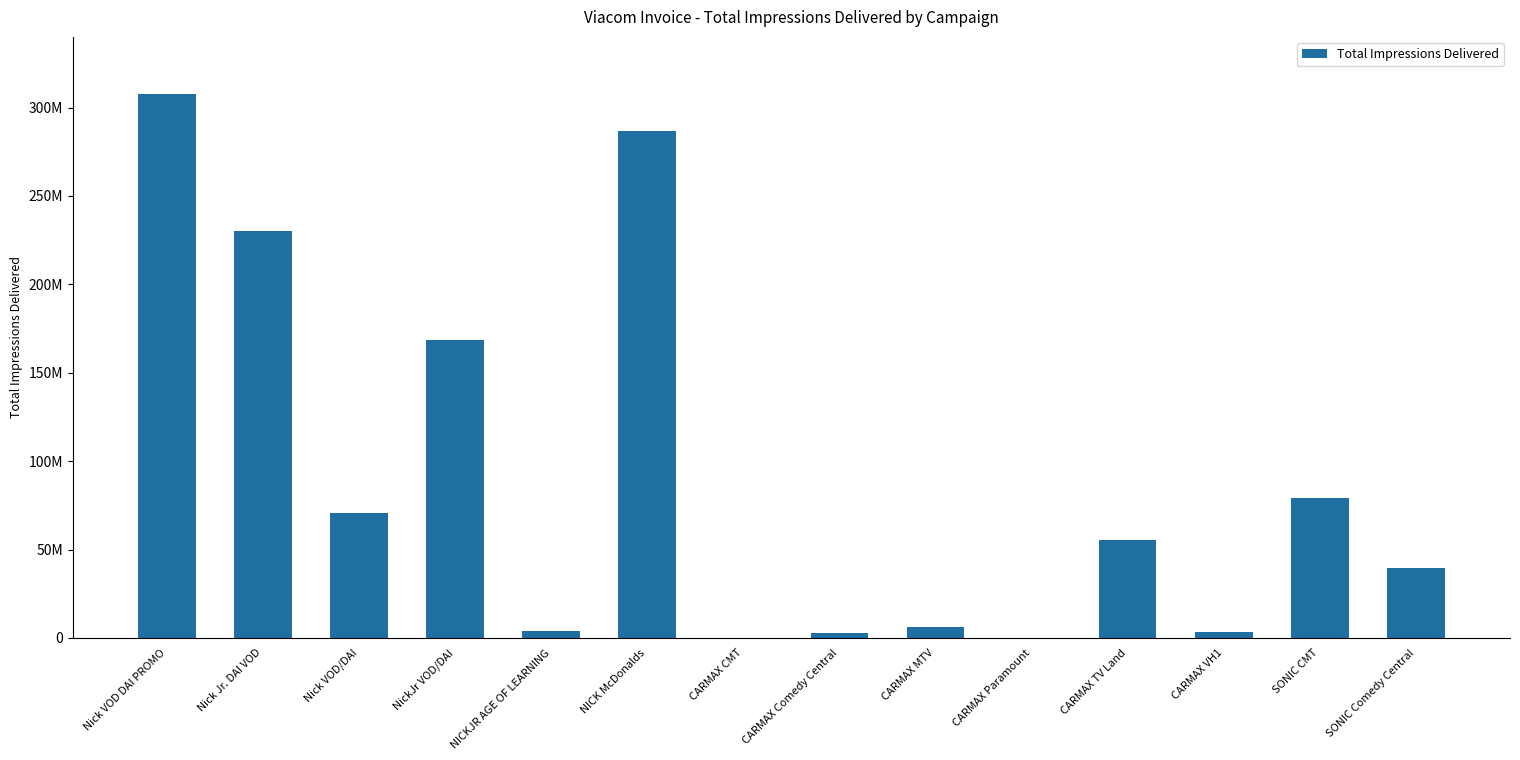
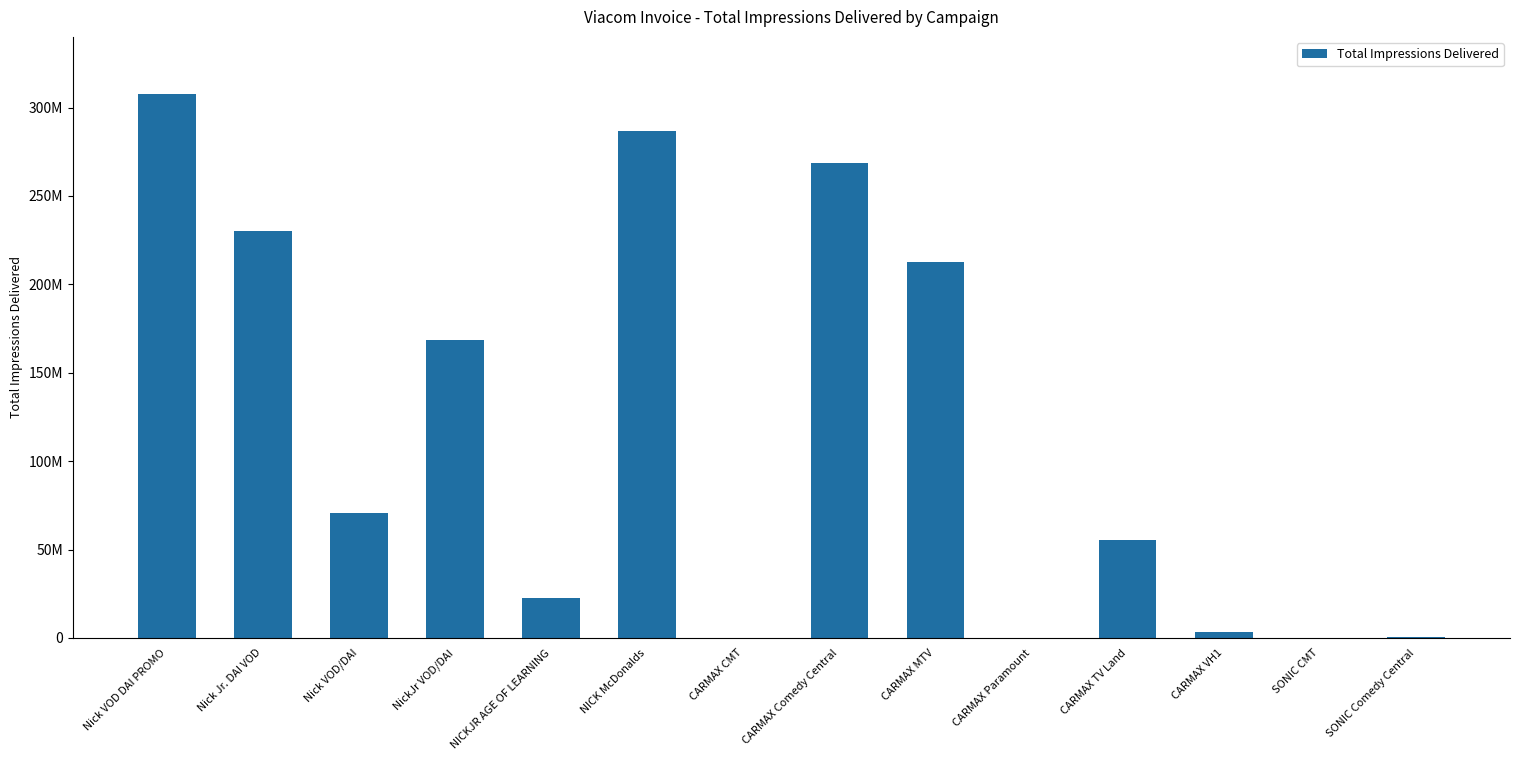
NICKJR AGE OF LEARNING: 4000000 -> 23000000
CARMAX Comedy Central: 3000000 -> 269000000
CARMAX MTV: 6000000 -> 213000000
SONIC CMT: 79000000 -> 0
SONIC Comedy Central: 39000000 -> 0
